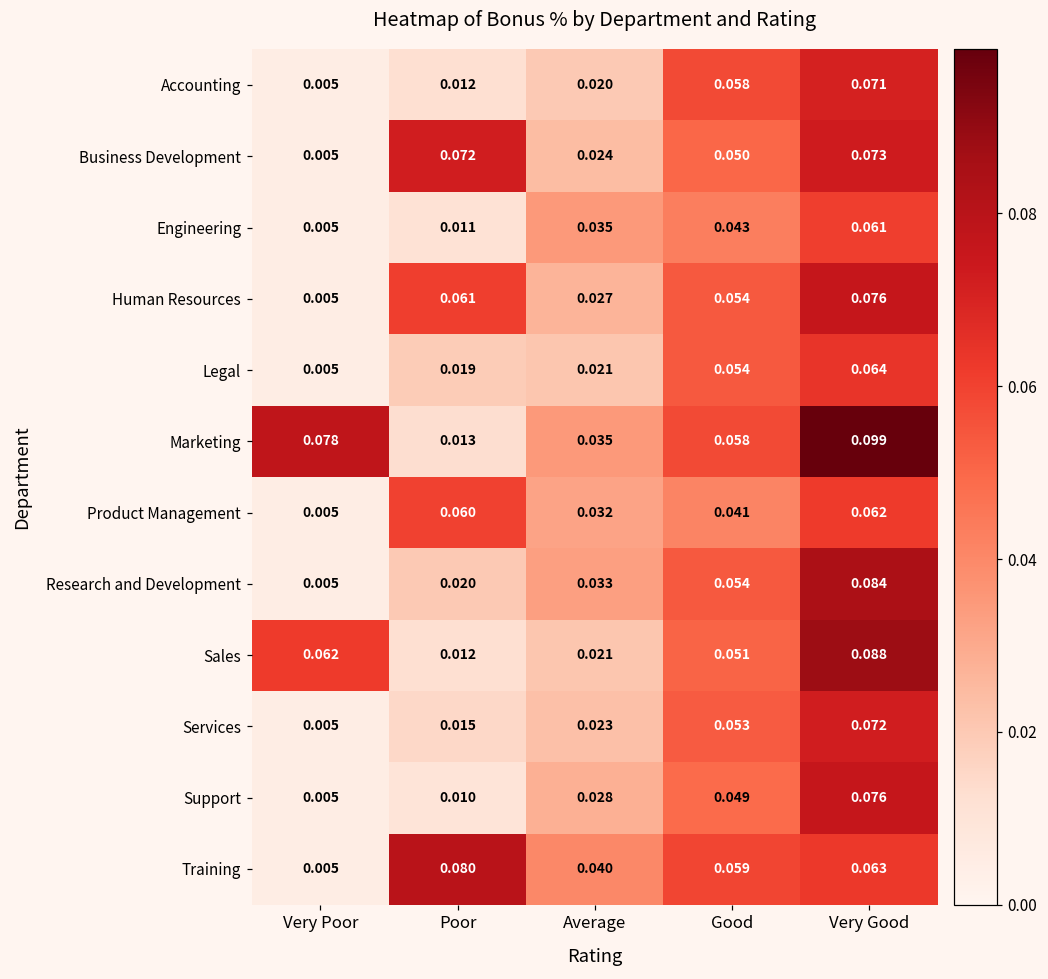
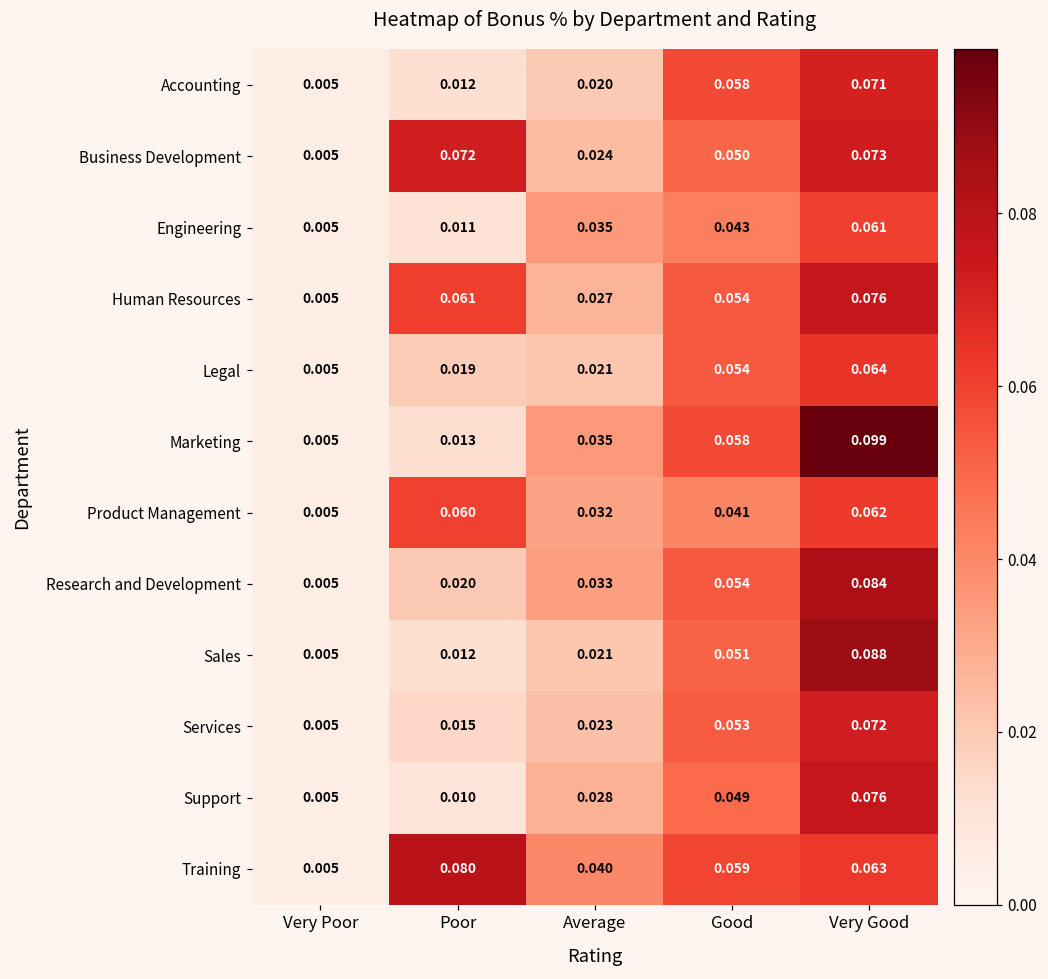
Marketing, Very Poor: 0.078 -> 0.005
Sales, Very Poor: 0.062 -> 0.005
